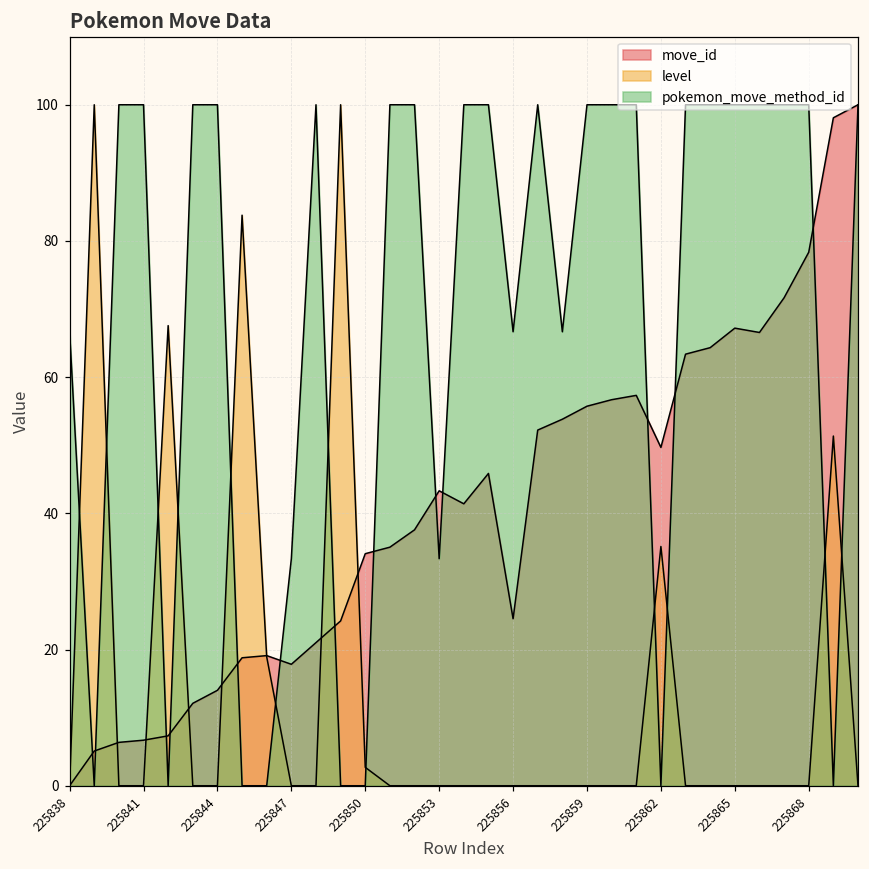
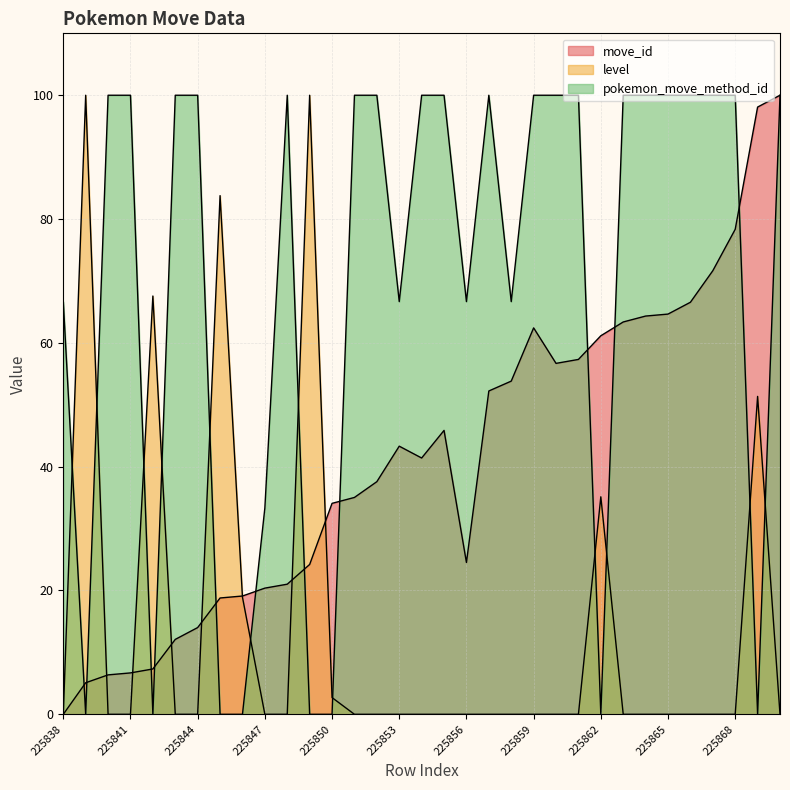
move_id, 225847: 18 -> 20
pokemon_move_method_id, 225853: 33 -> 67
move_id, 225859: 56 -> 62
move_id, 225862: 50 -> 61
move_id, 225865: 67 -> 65
